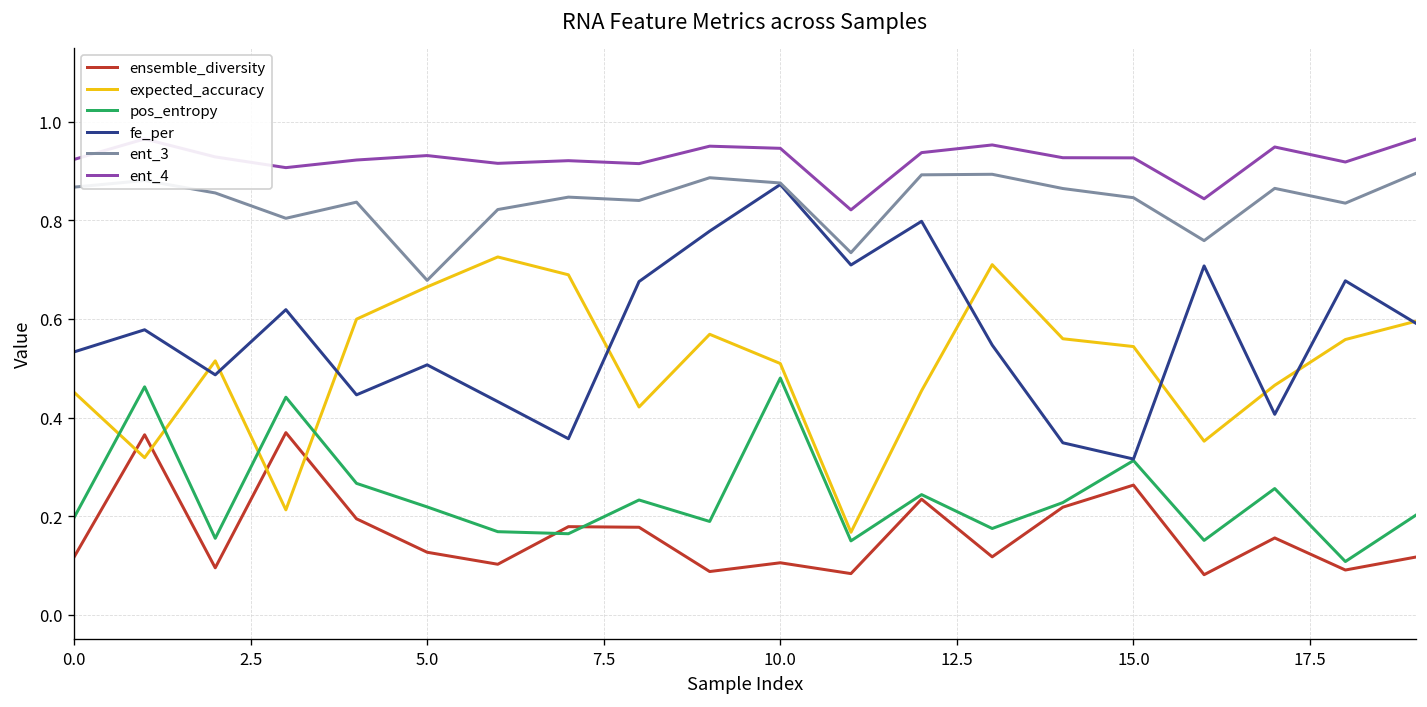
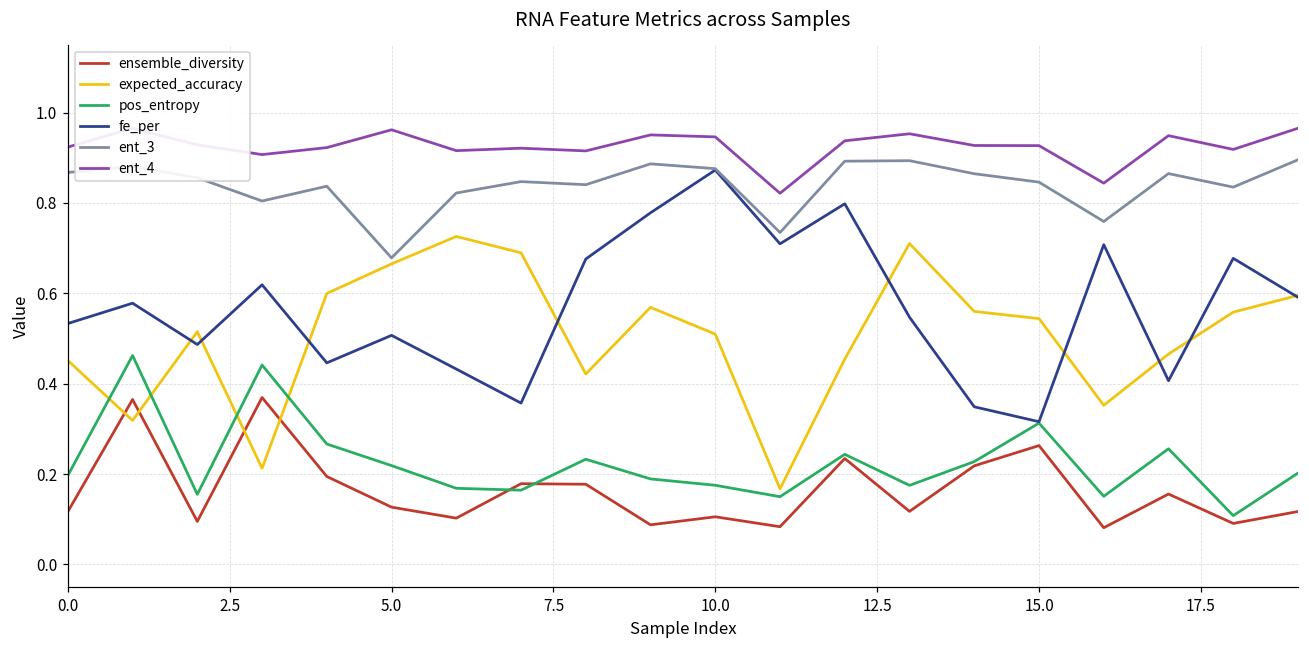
ent_4, 5.0: 0.93 -> 0.96
pos_entropy, 10.0: 0.48 -> 0.18
